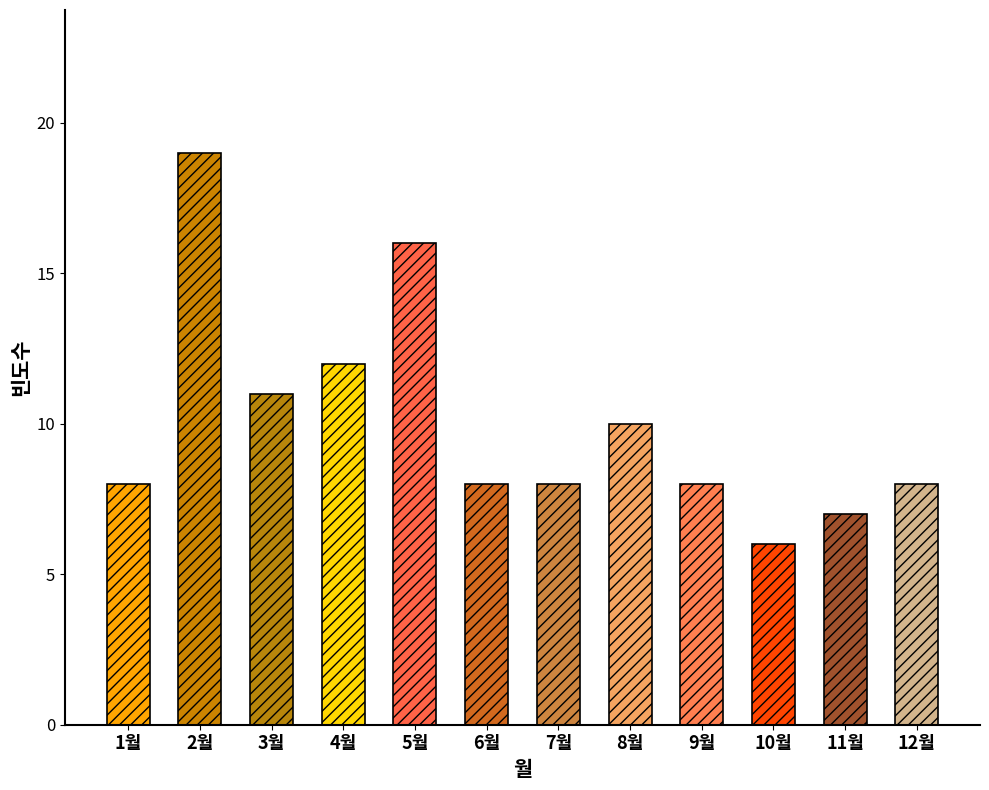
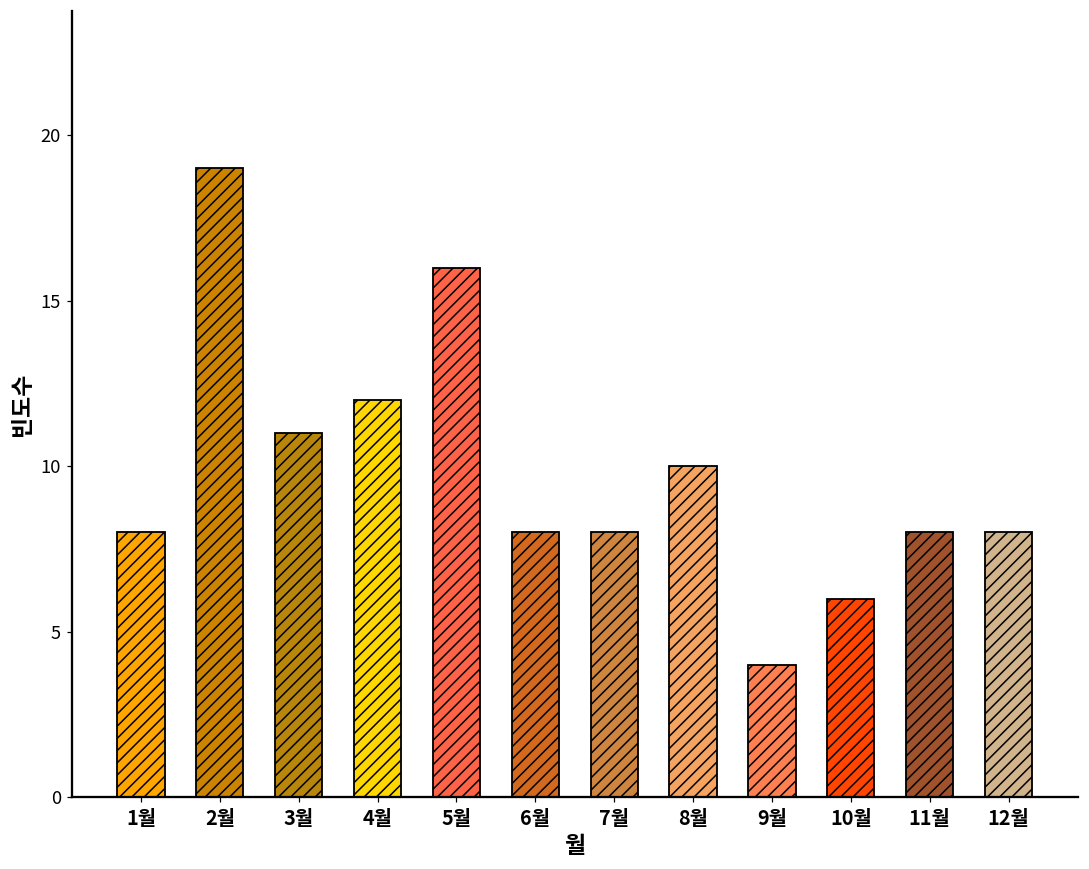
9월: 8 -> 4
11월: 7 -> 8
